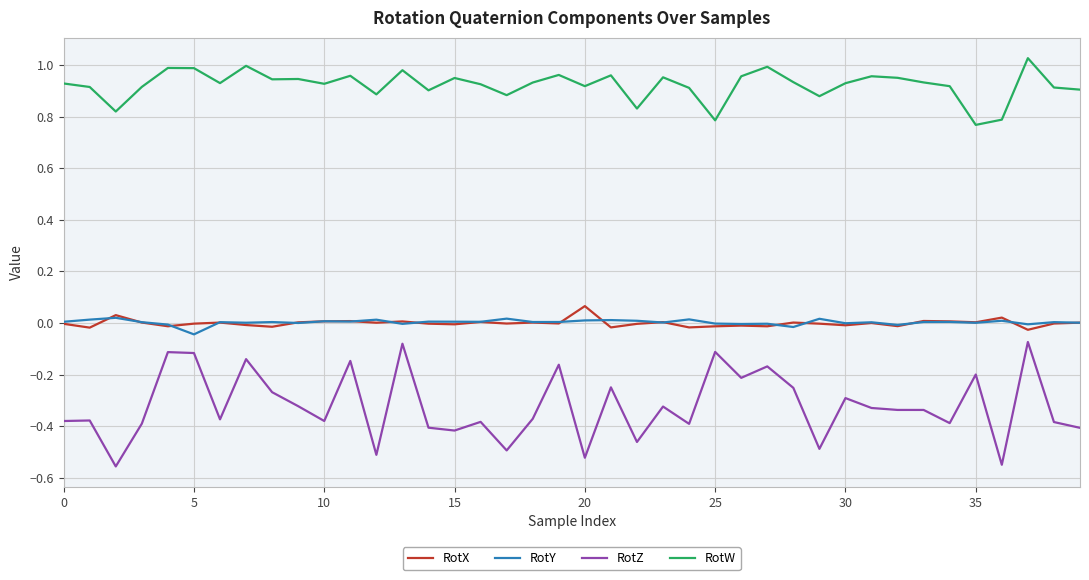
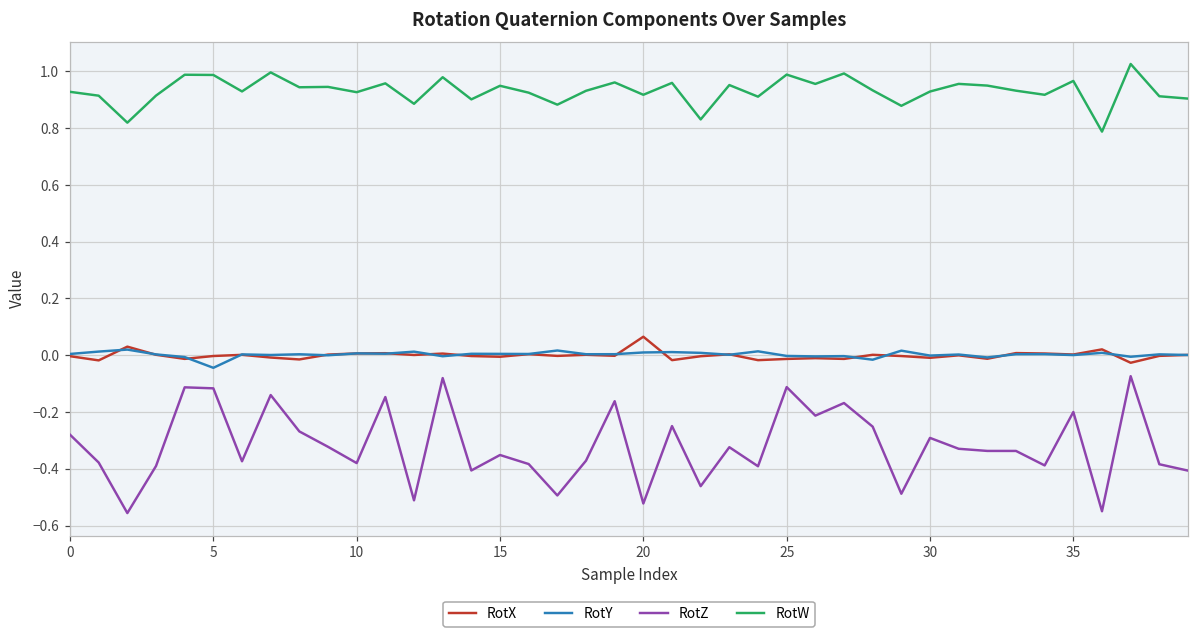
RotZ, 0: -0.38 -> -0.28
RotZ, 15: -0.42 -> -0.35
RotW, 25: 0.79 -> 0.99
RotW, 35: 0.77 -> 0.97
